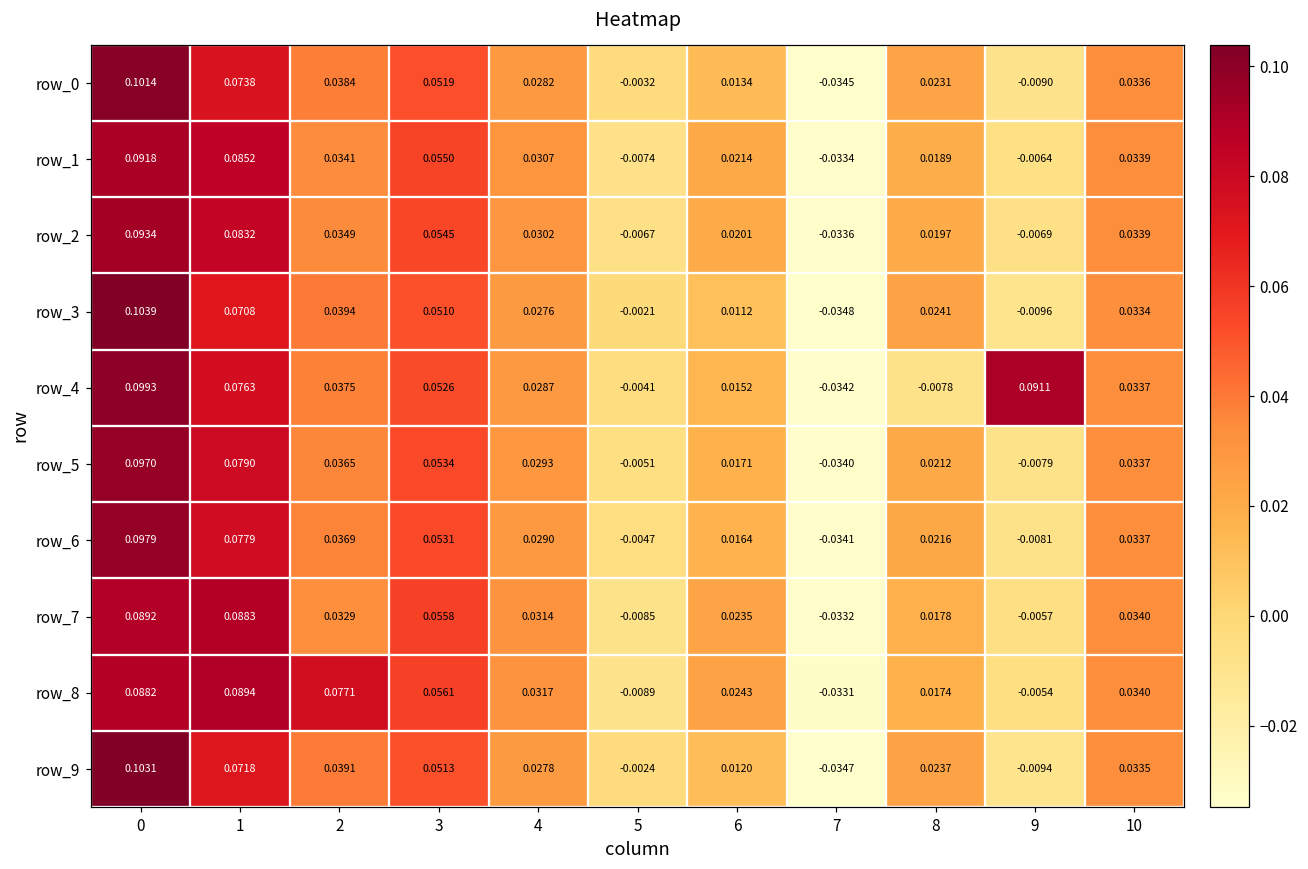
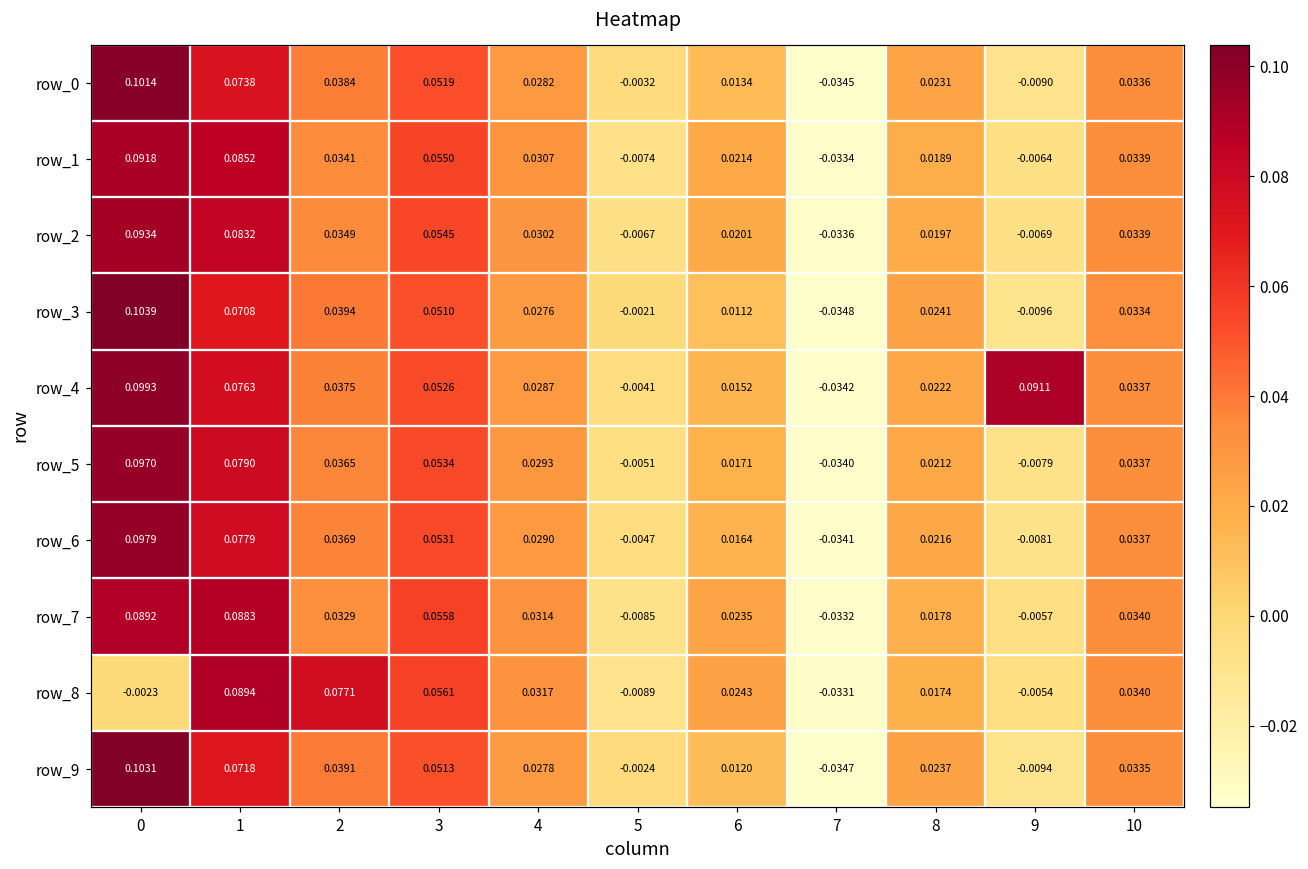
row_4, 8: -0.0078 -> 0.0222
row_8, 0: 0.0882 -> -0.0023
